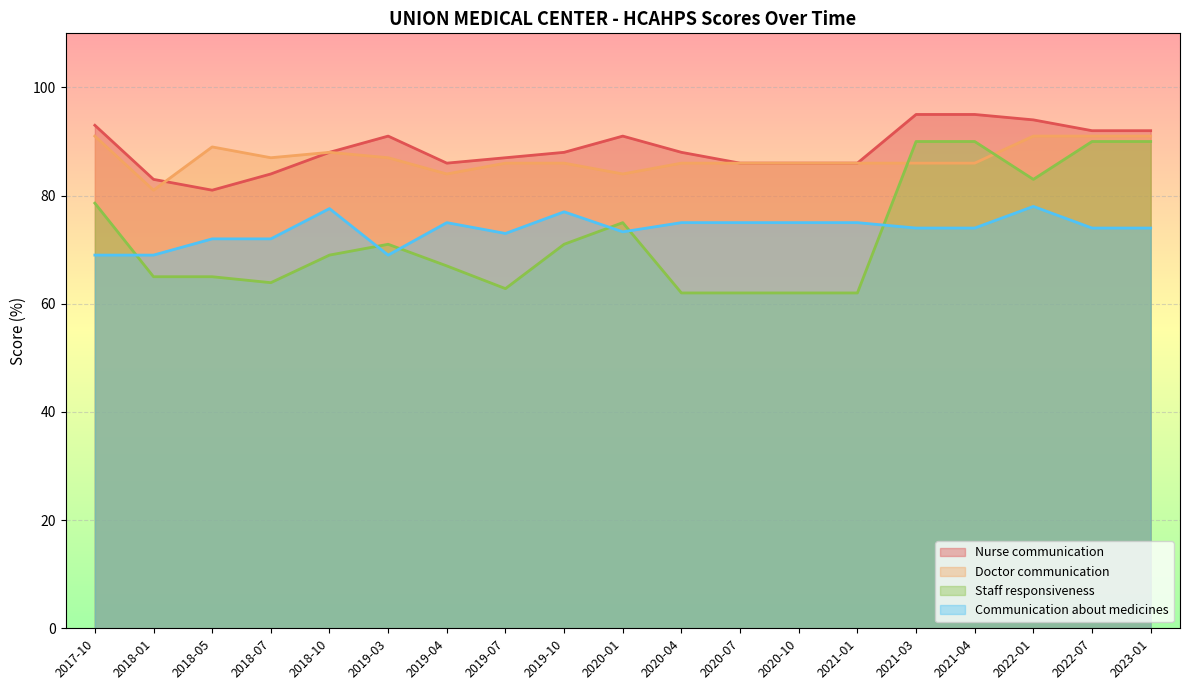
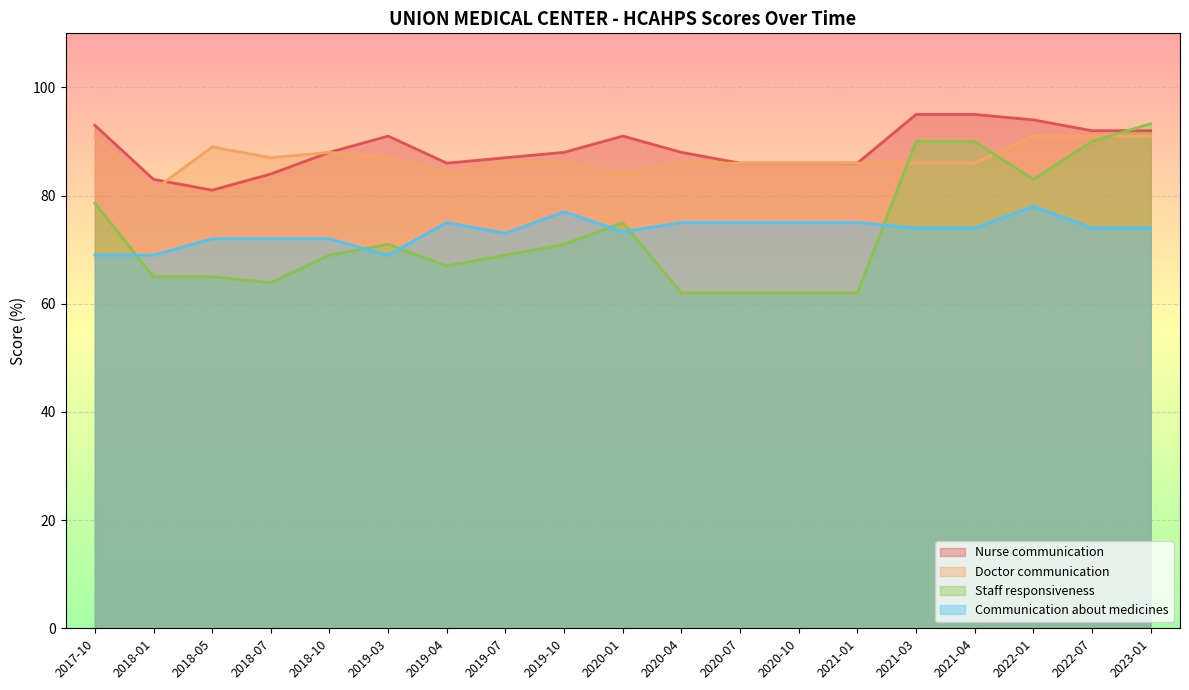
Communication about medicines, 2018-10: 78 -> 72
Staff responsiveness, 2019-07: 63 -> 69
Staff responsiveness, 2023-01: 90 -> 93
